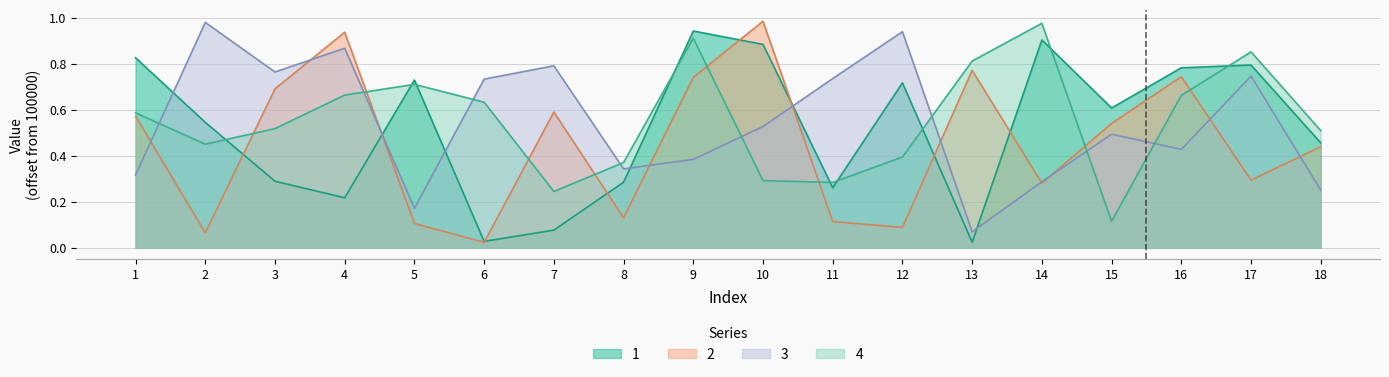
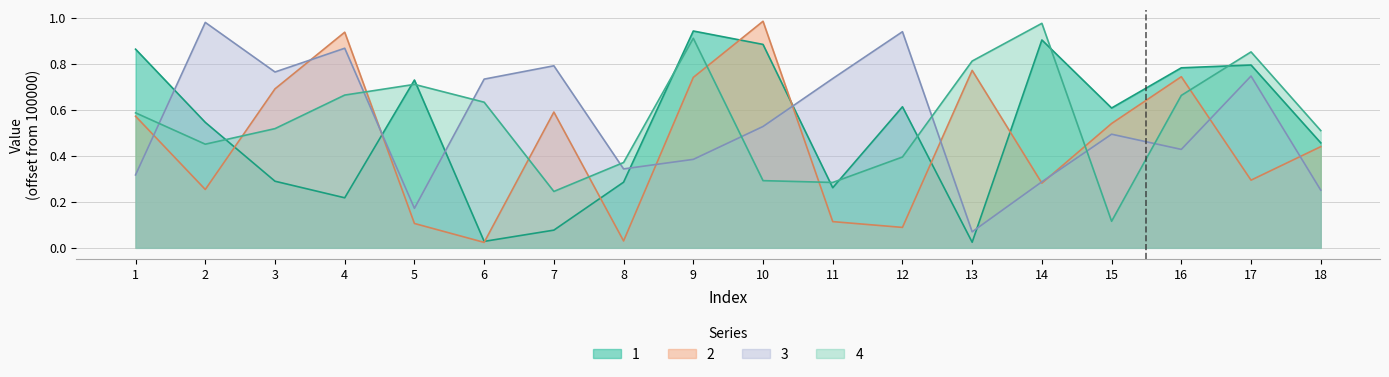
1, 1: 0.83 -> 0.86
2, 2: 0.07 -> 0.25
2, 8: 0.13 -> 0.03
1, 12: 0.72 -> 0.61
